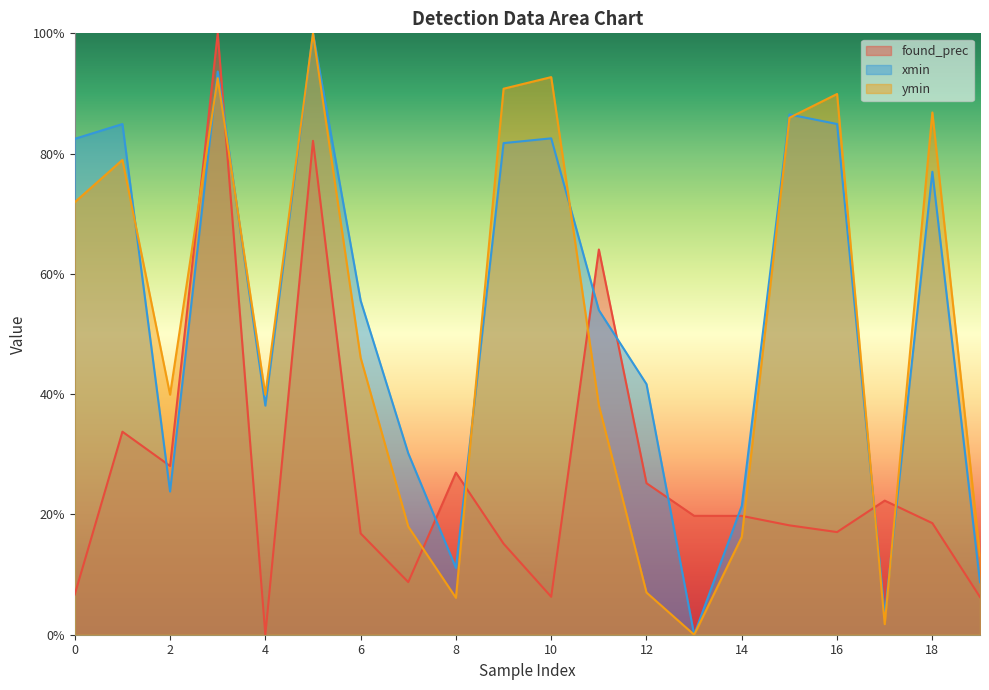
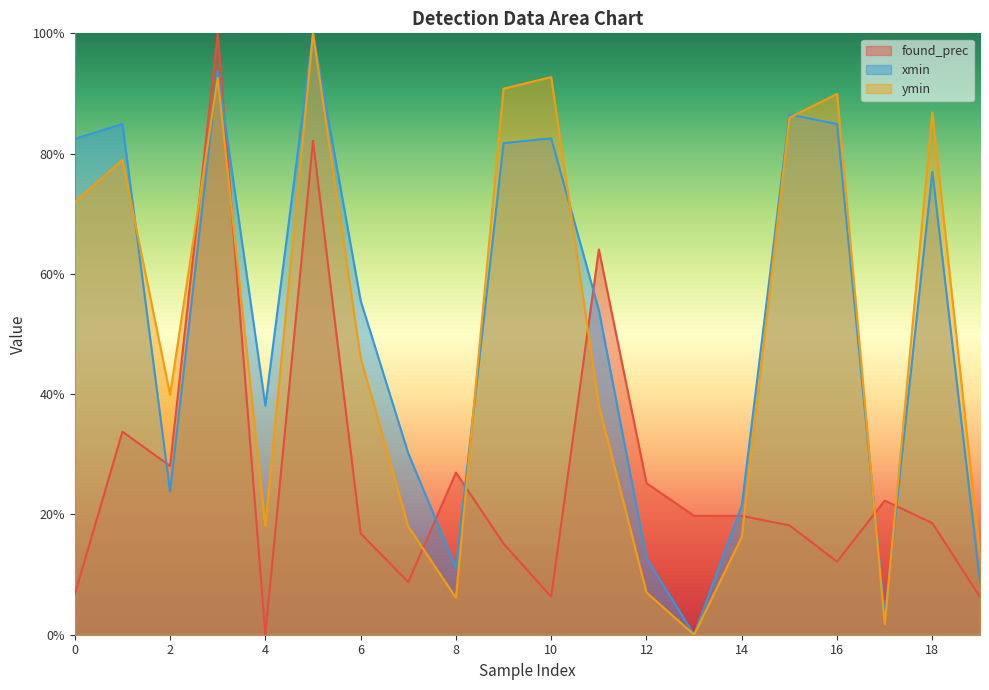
ymin, 4: 40% -> 18%
xmin, 12: 42% -> 13%
found_prec, 16: 17% -> 12%
